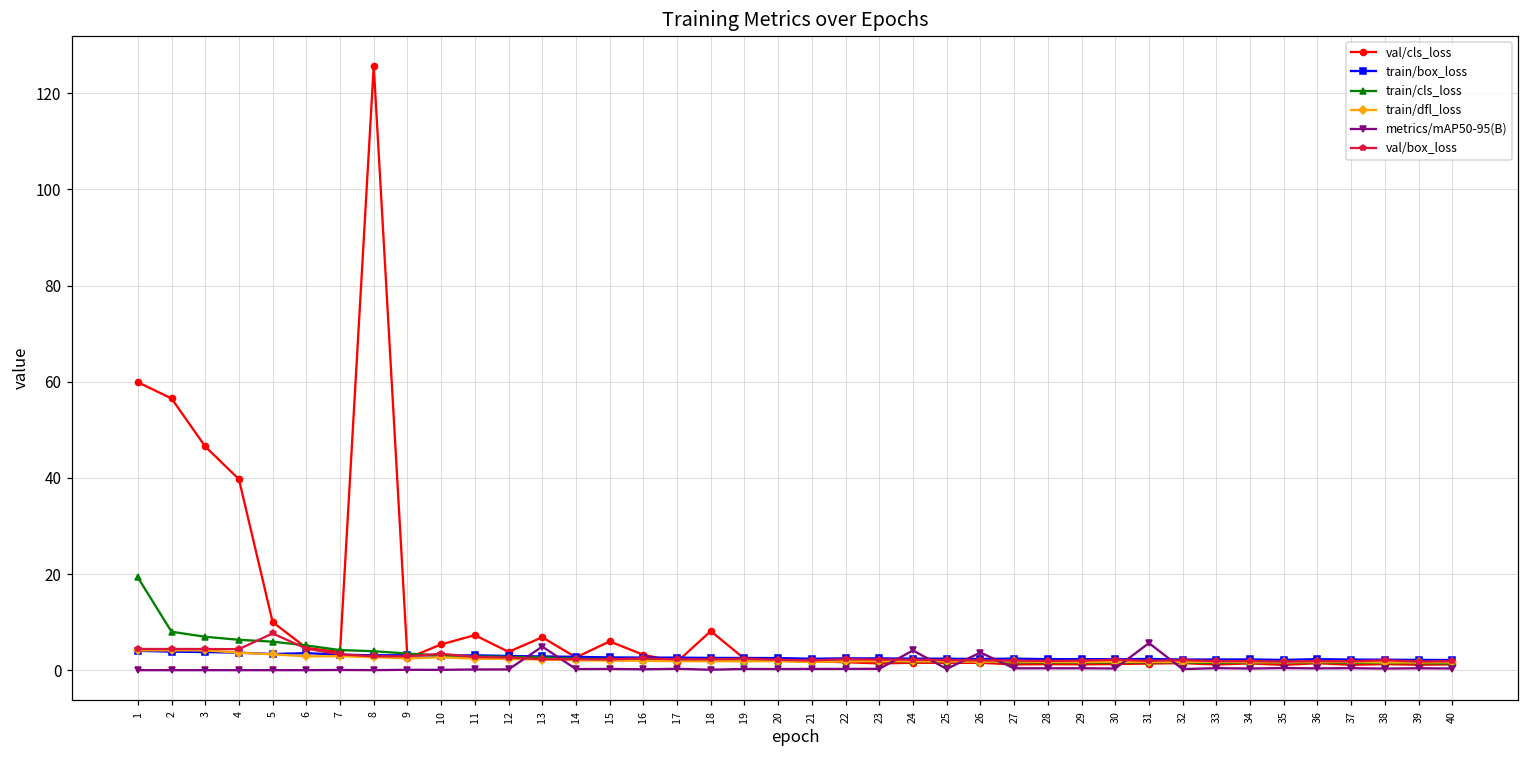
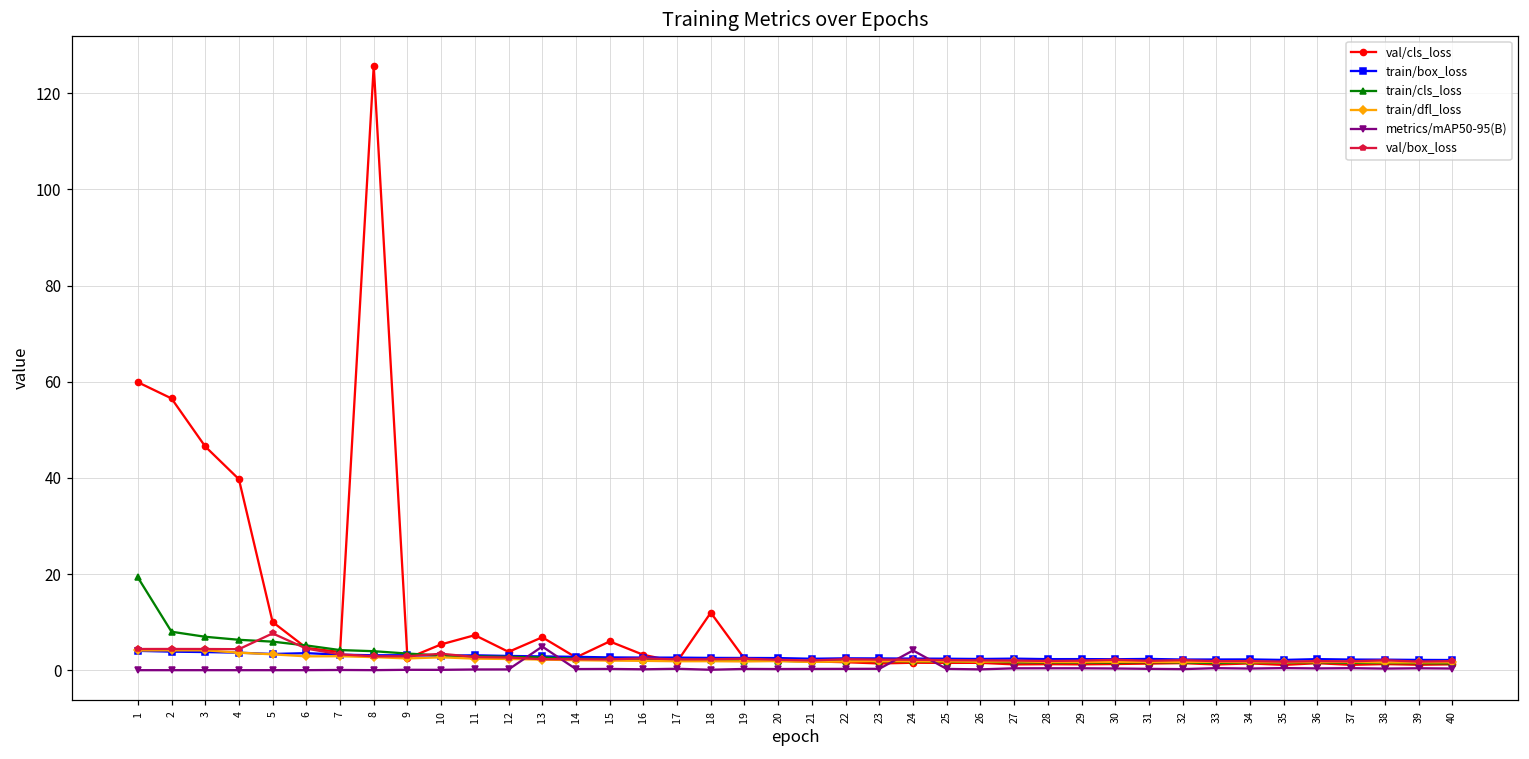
val/cls_loss, 18: 8 -> 12
metrics/mAP50-95(B), 26: 4 -> 0
metrics/mAP50-95(B), 31: 6 -> 0
